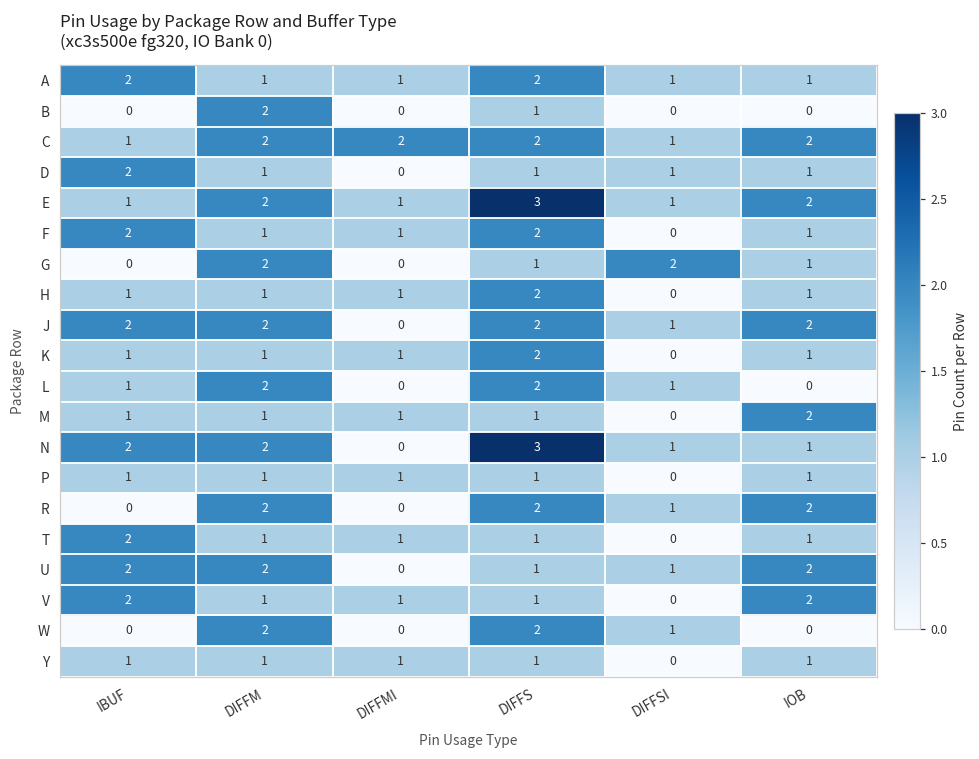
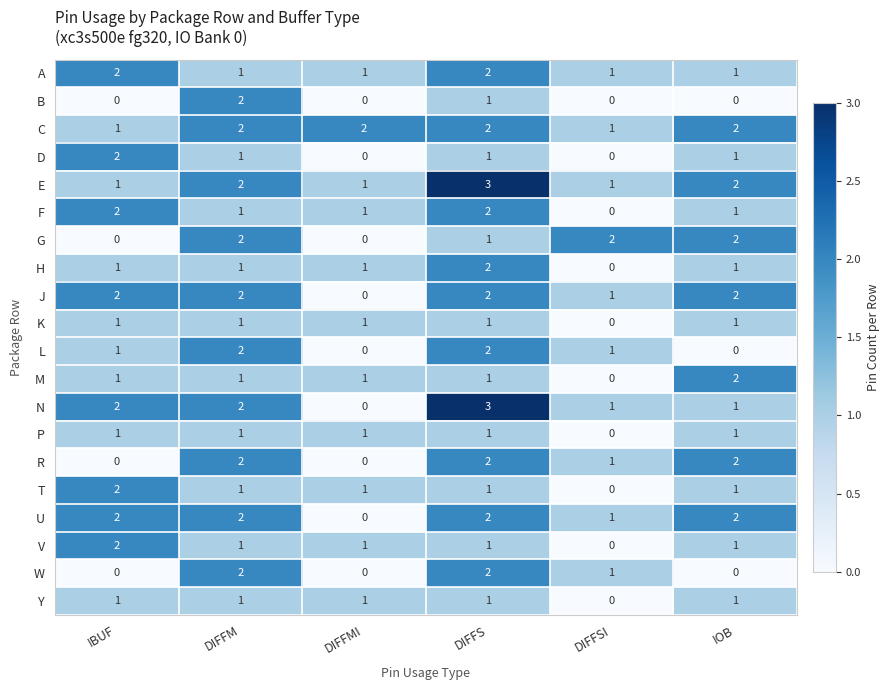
D, DIFFSI: 1 -> 0
G, IOB: 1 -> 2
K, DIFFS: 2 -> 1
U, DIFFS: 1 -> 2
V, IOB: 2 -> 1
